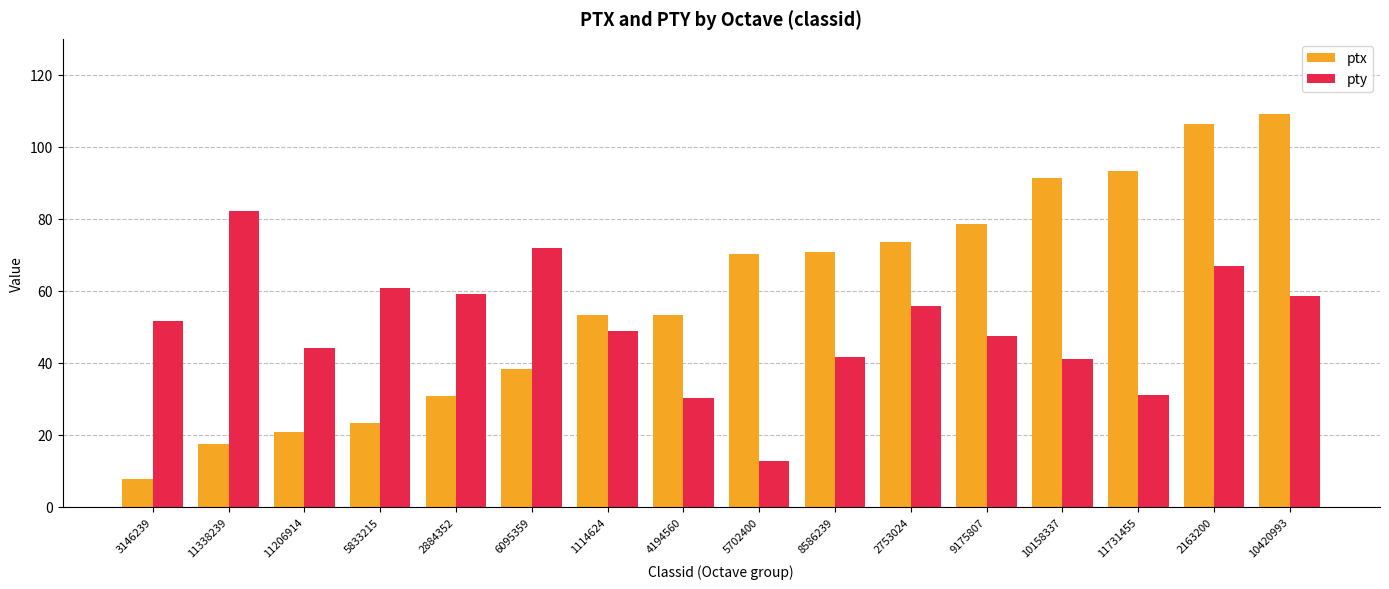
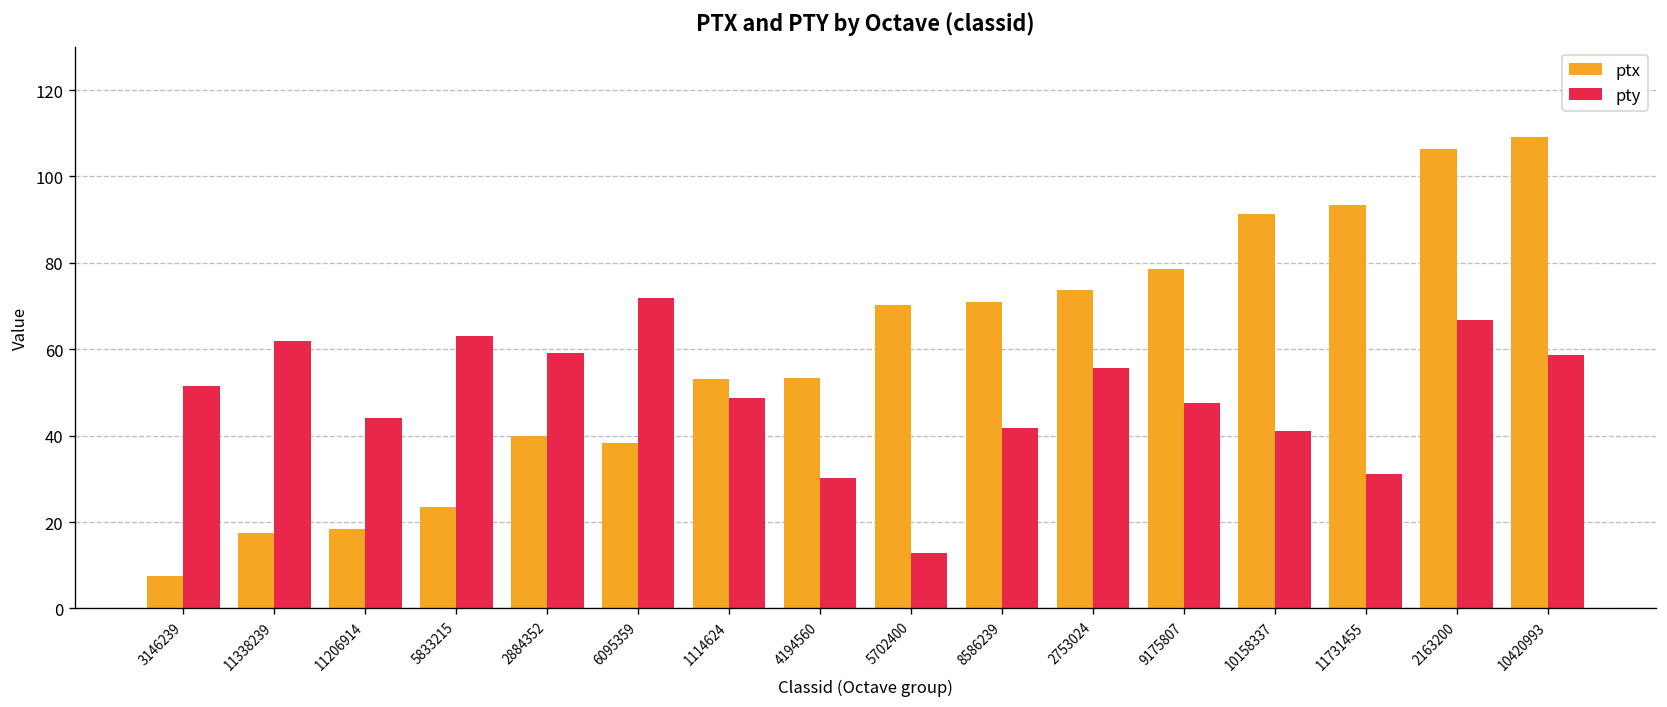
pty, 11338239: 82 -> 62
ptx, 11206914: 21 -> 18
pty, 5833215: 61 -> 63
ptx, 2884352: 31 -> 40
